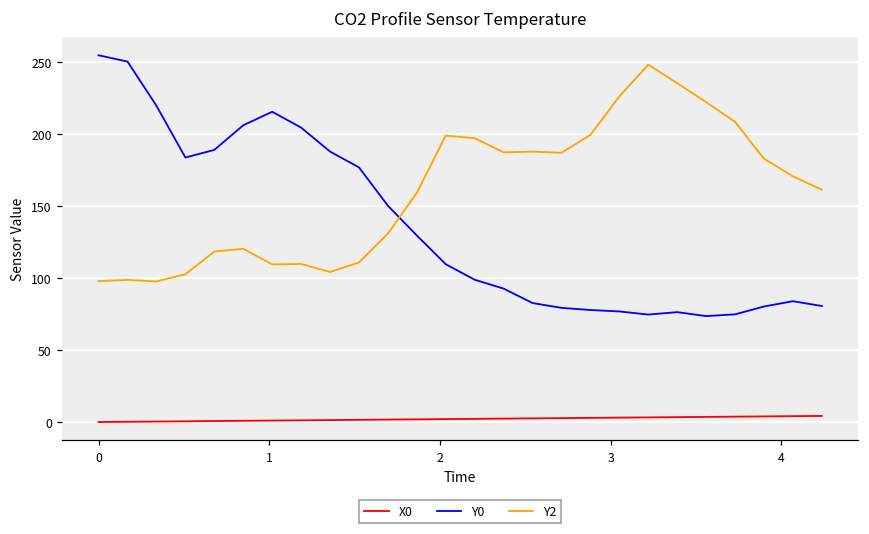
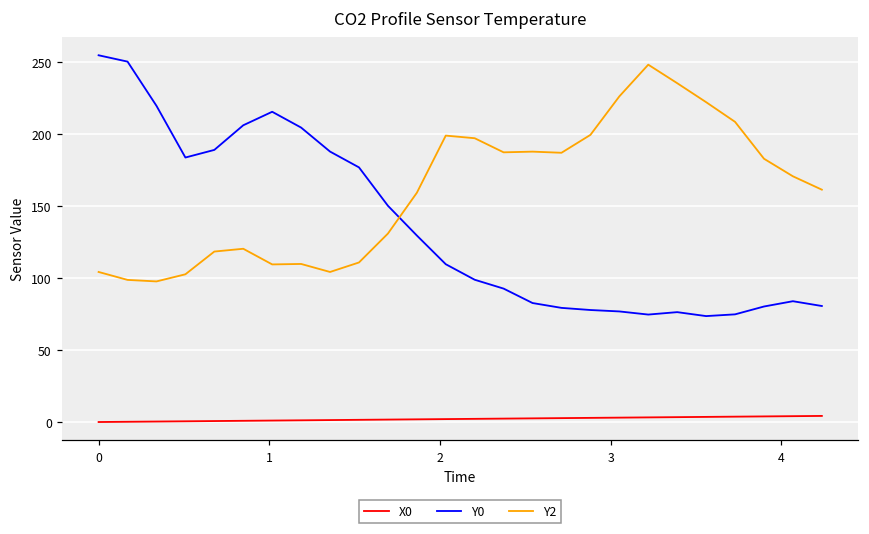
Y2, 0: 98 -> 104
